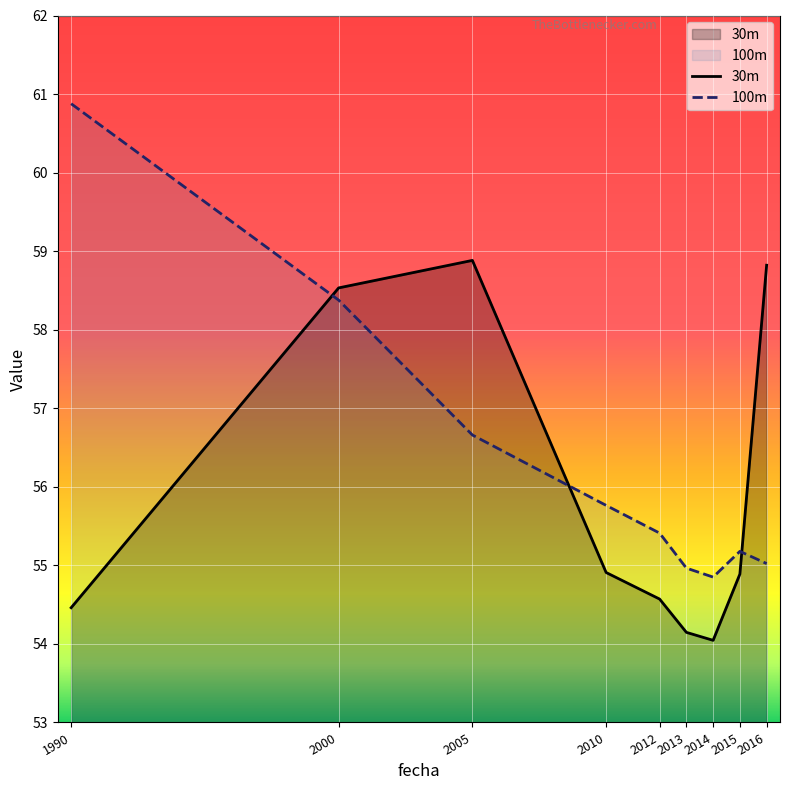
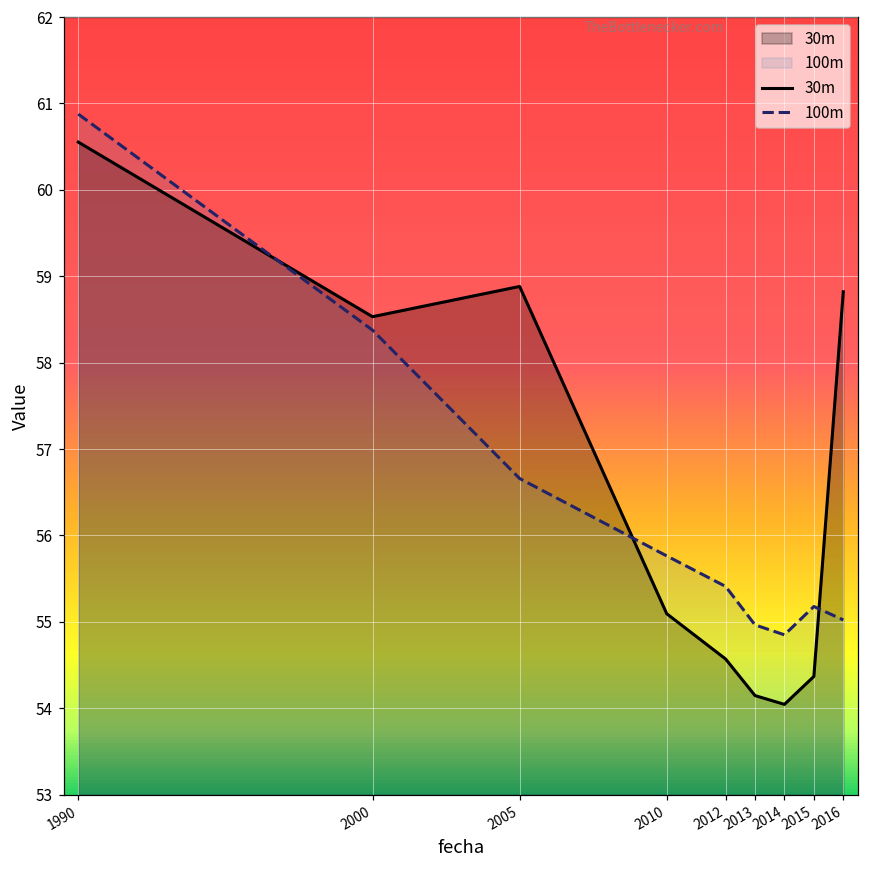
30m, 1990: 54.5 -> 60.6
30m, 2010: 54.9 -> 55.1
30m, 2015: 54.9 -> 54.4
